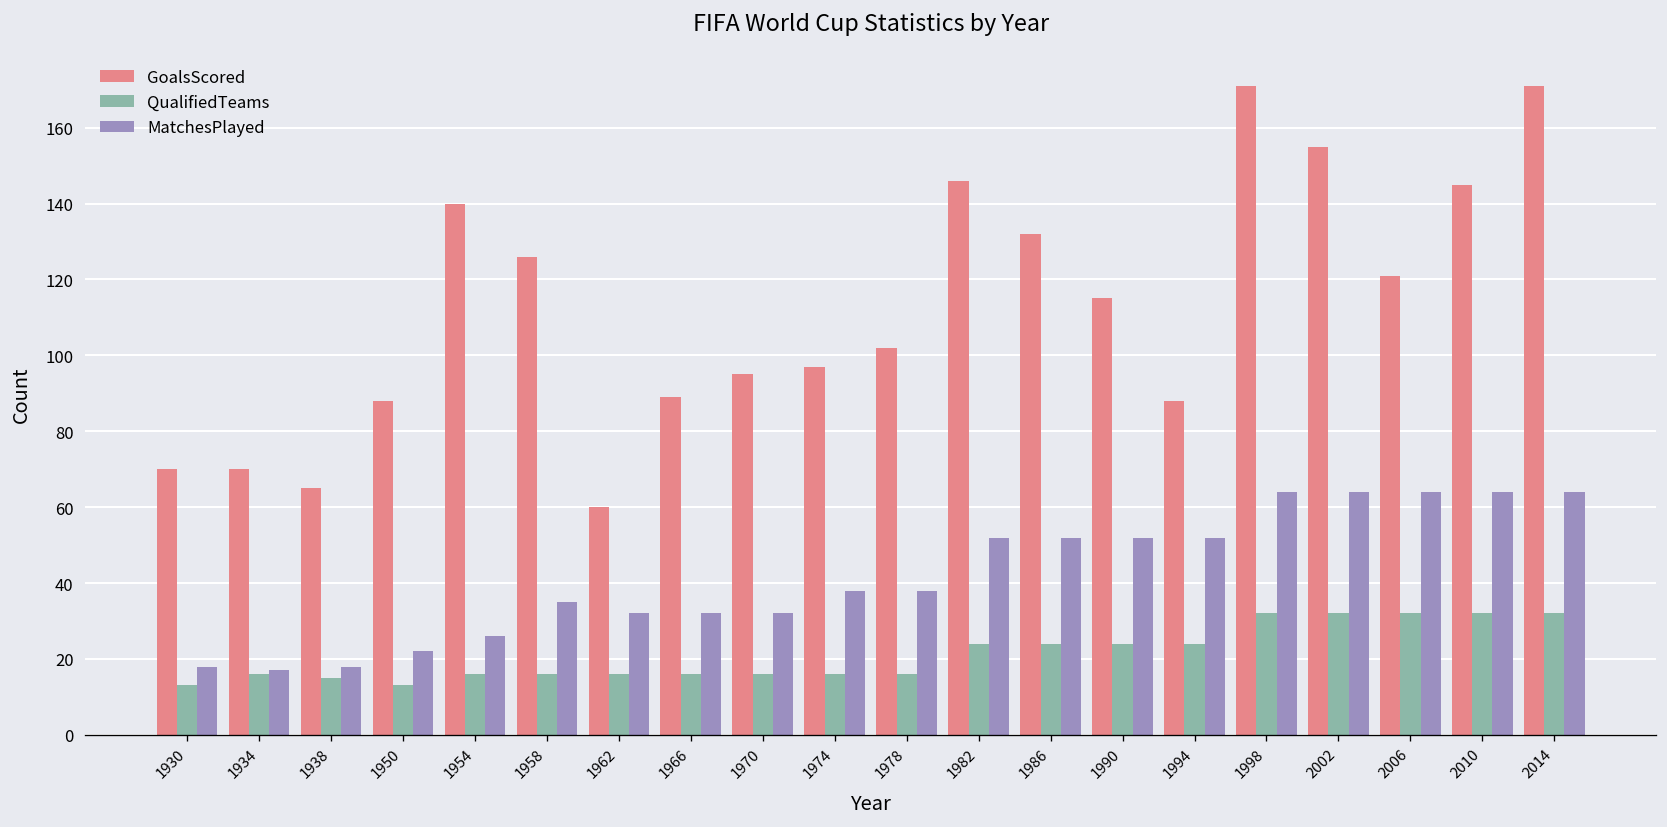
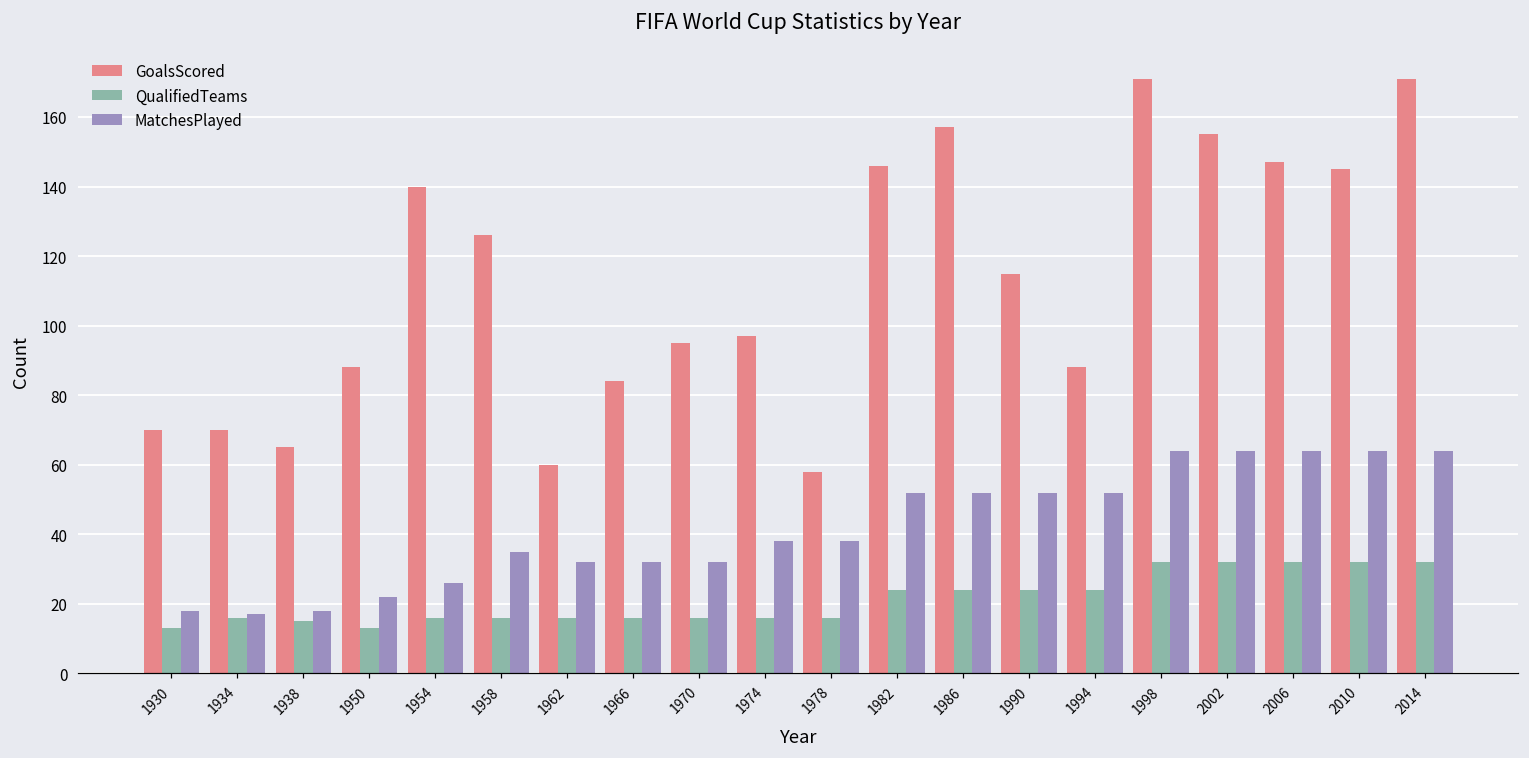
GoalsScored, 1966: 89 -> 84
GoalsScored, 1978: 102 -> 58
GoalsScored, 1986: 132 -> 157
GoalsScored, 2006: 121 -> 147
